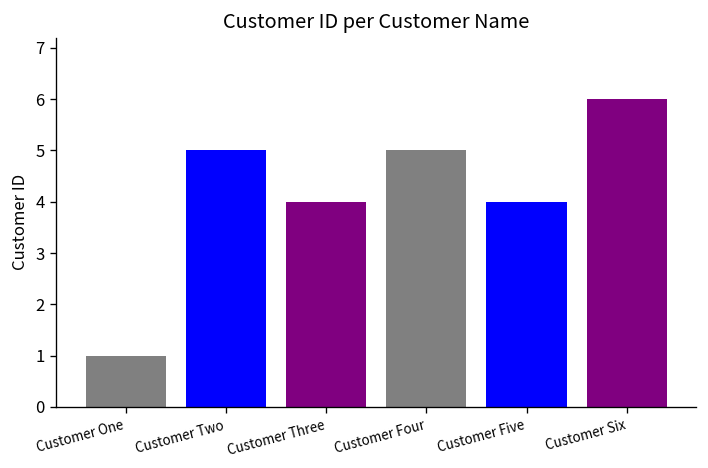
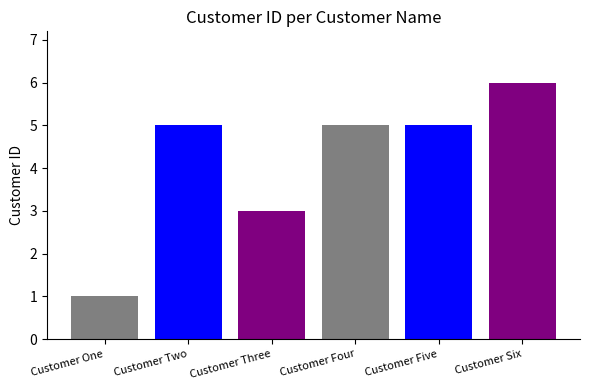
Customer Three: 4 -> 3
Customer Five: 4 -> 5
